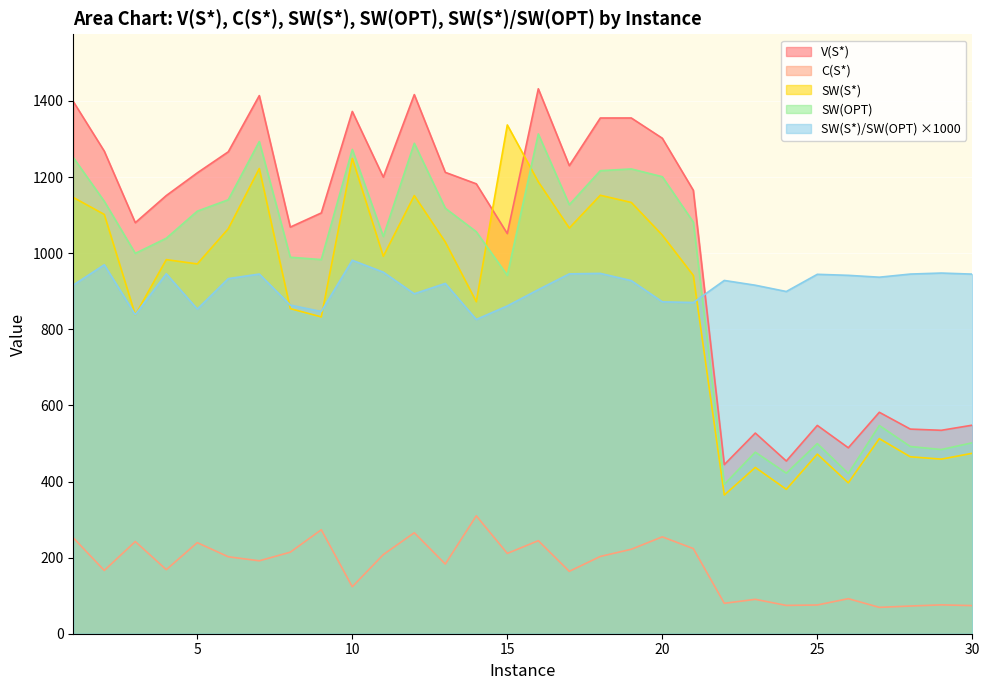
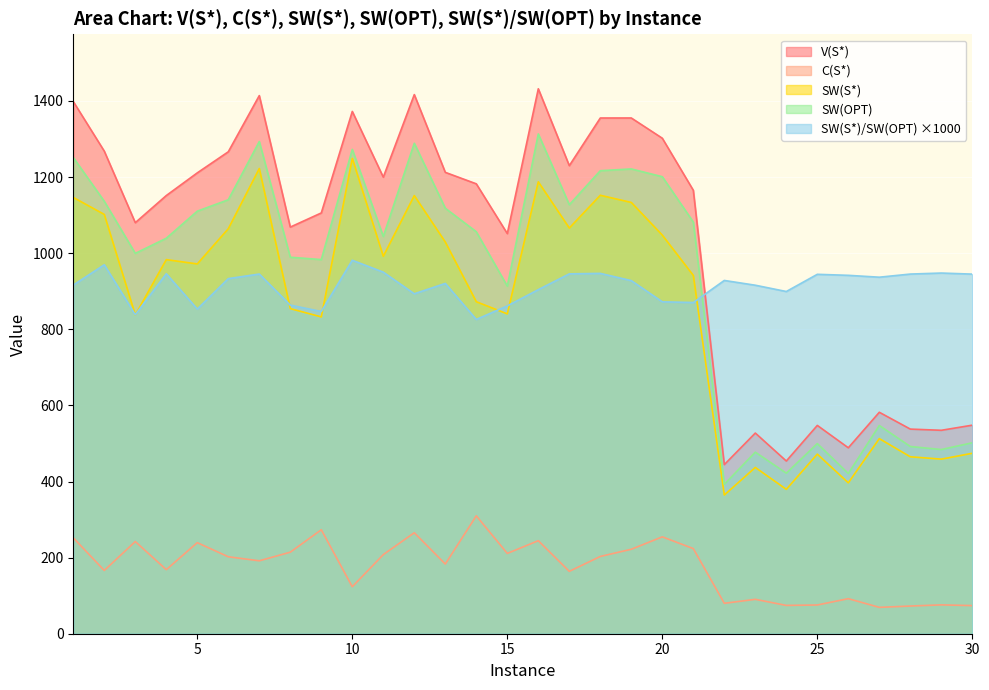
SW(S*), 15: 1340 -> 840
SW(OPT), 15: 940 -> 910
